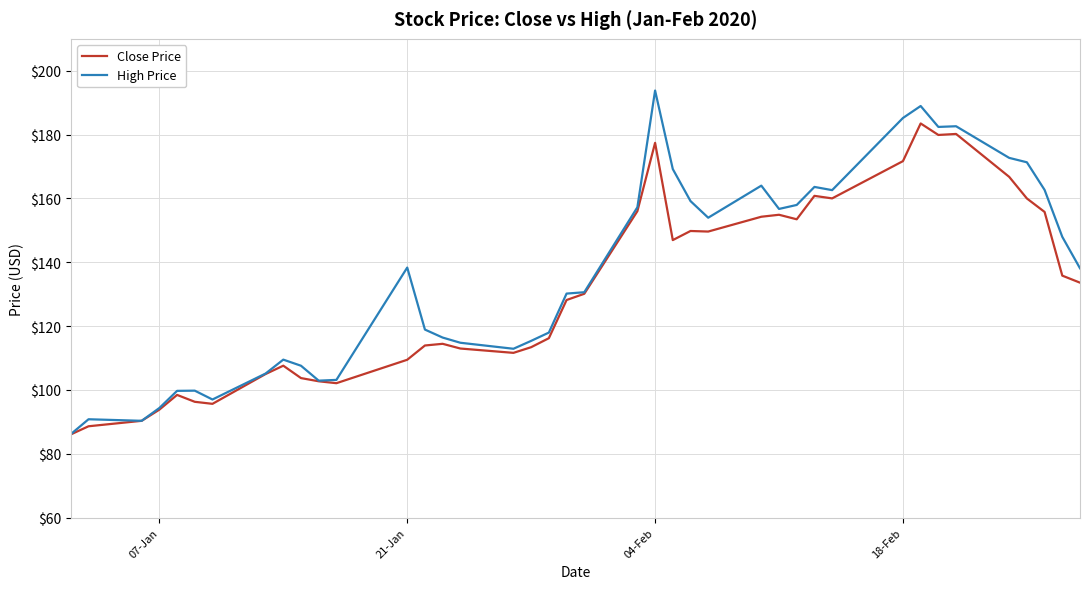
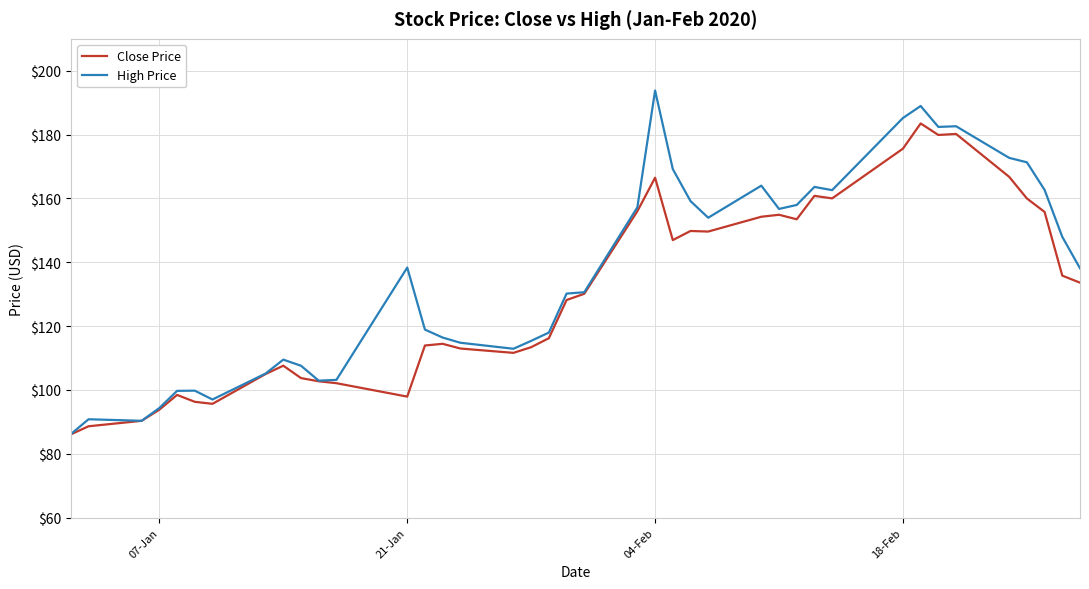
Close Price, 21-Jan: $109 -> $98
Close Price, 04-Feb: $177 -> $166
Close Price, 18-Feb: $172 -> $176
